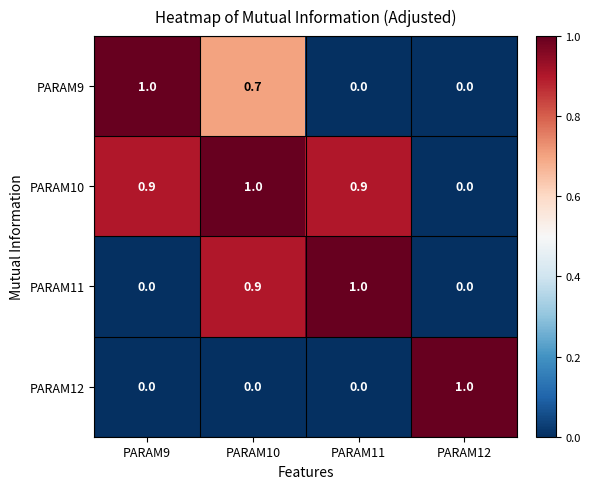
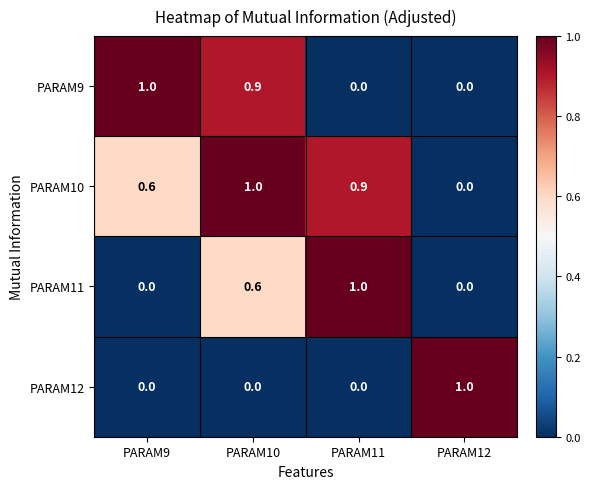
PARAM9, PARAM10: 0.7 -> 0.9
PARAM10, PARAM9: 0.9 -> 0.6
PARAM11, PARAM10: 0.9 -> 0.6
